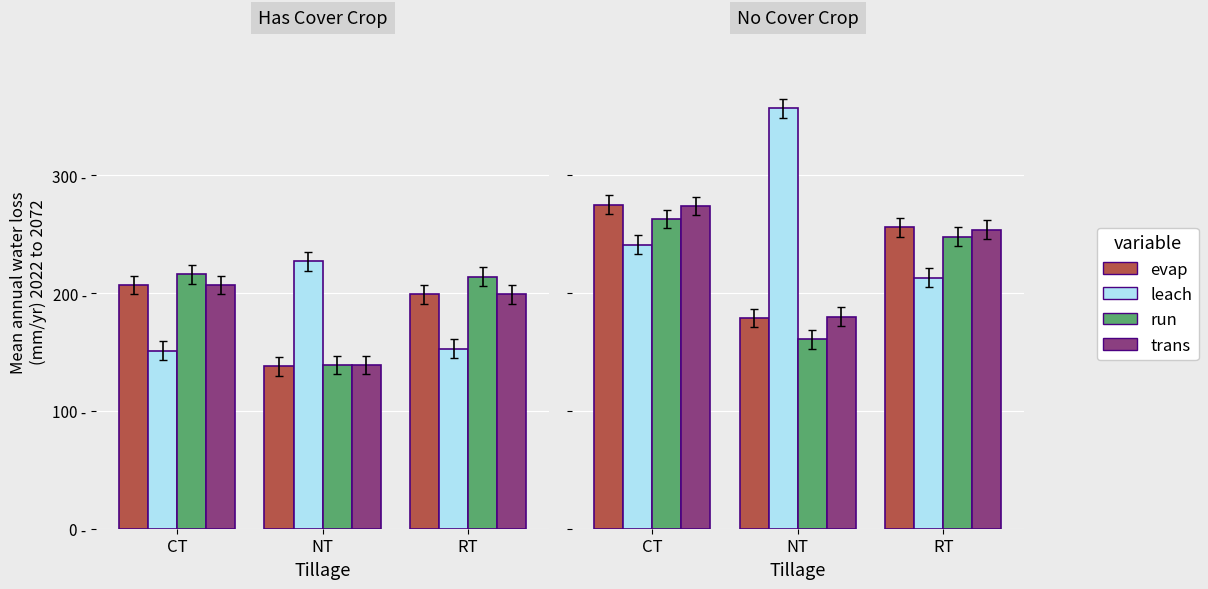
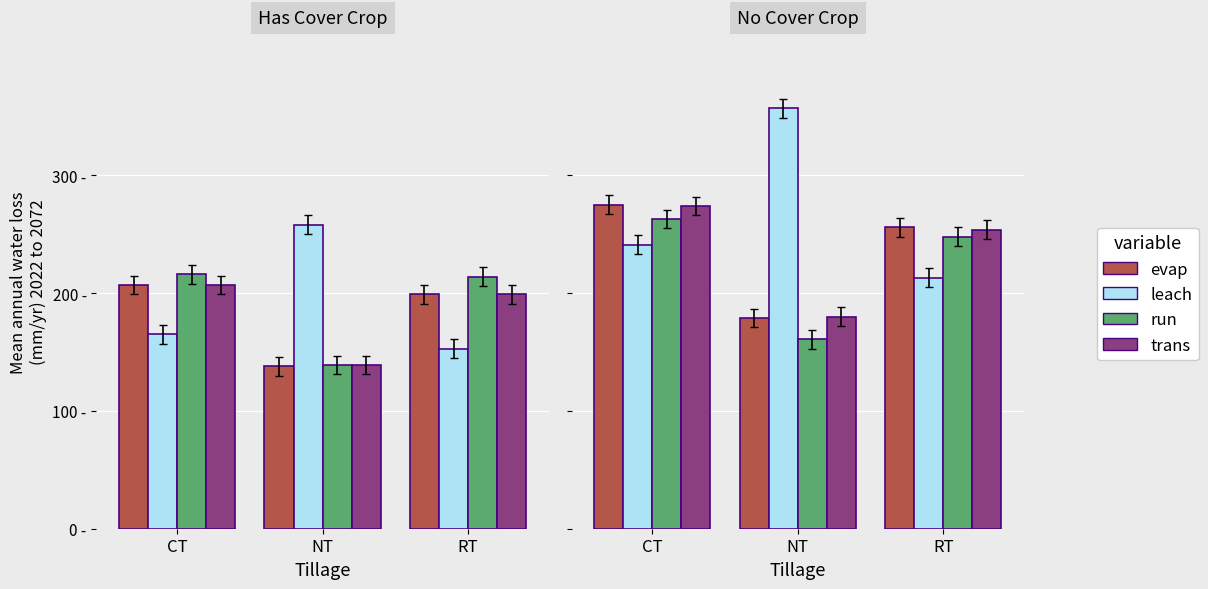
Has Cover Crop, leach, CT: 151 - -> 165 -
Has Cover Crop, leach, NT: 227 - -> 258 -
